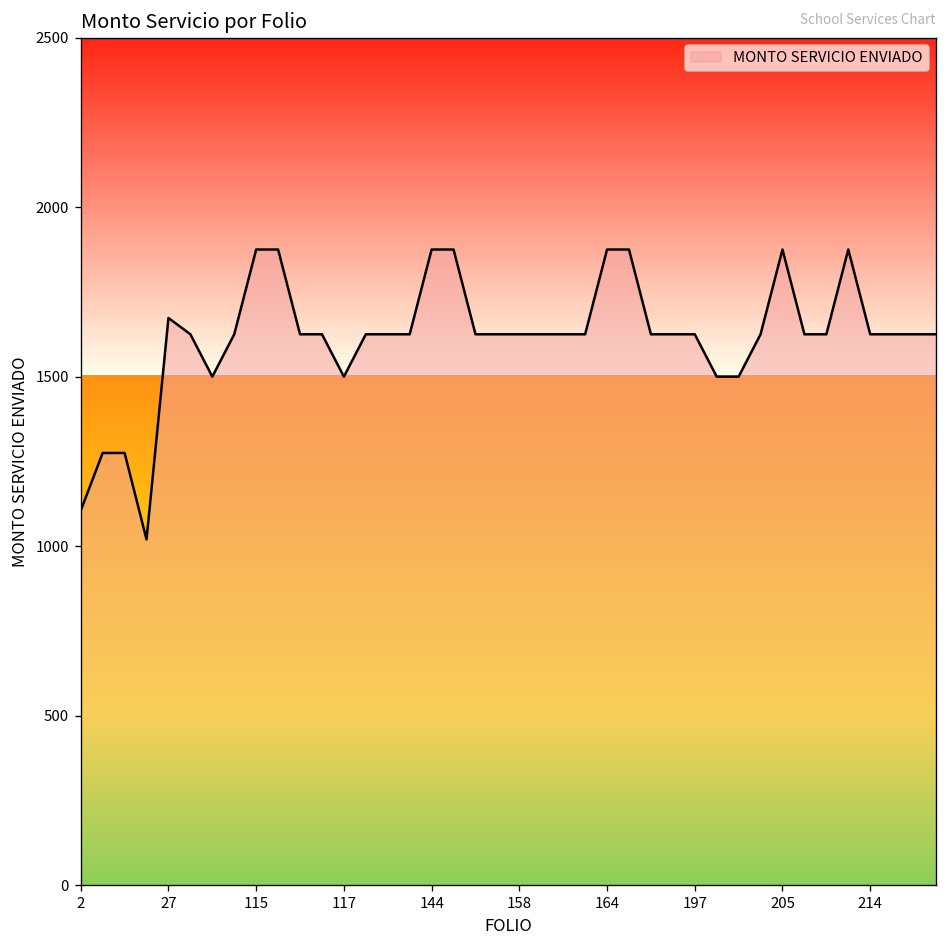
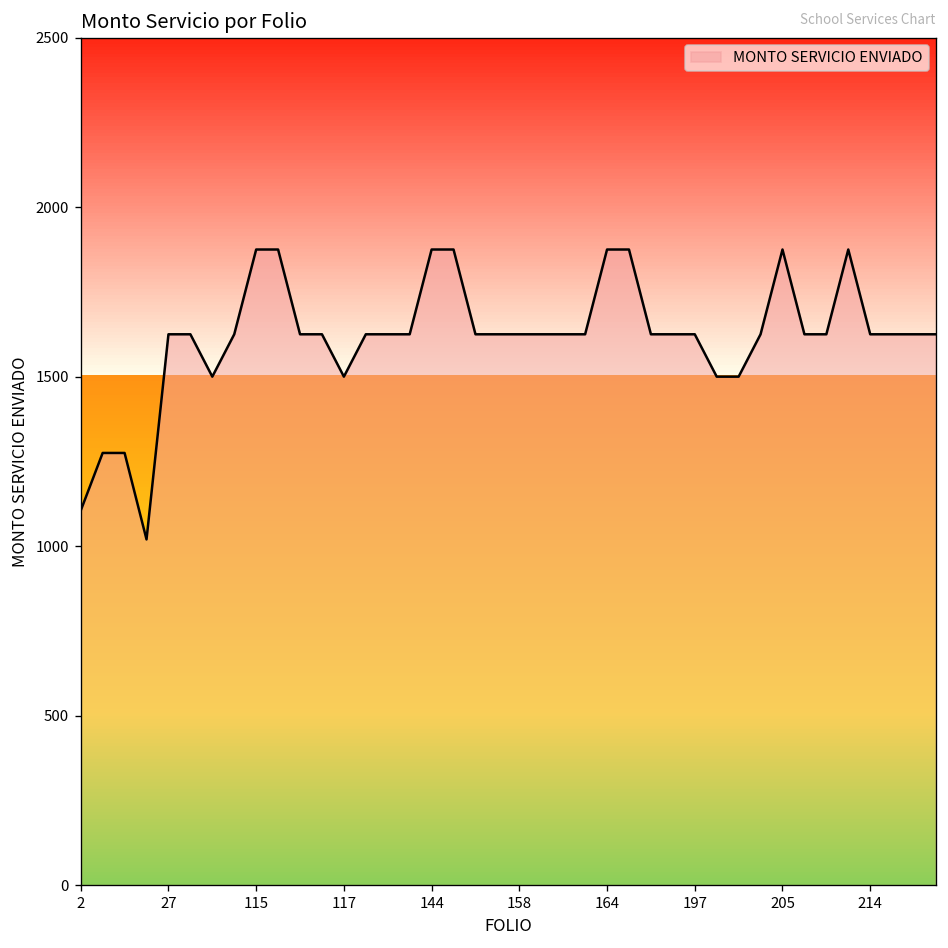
27: 1670 -> 1630
